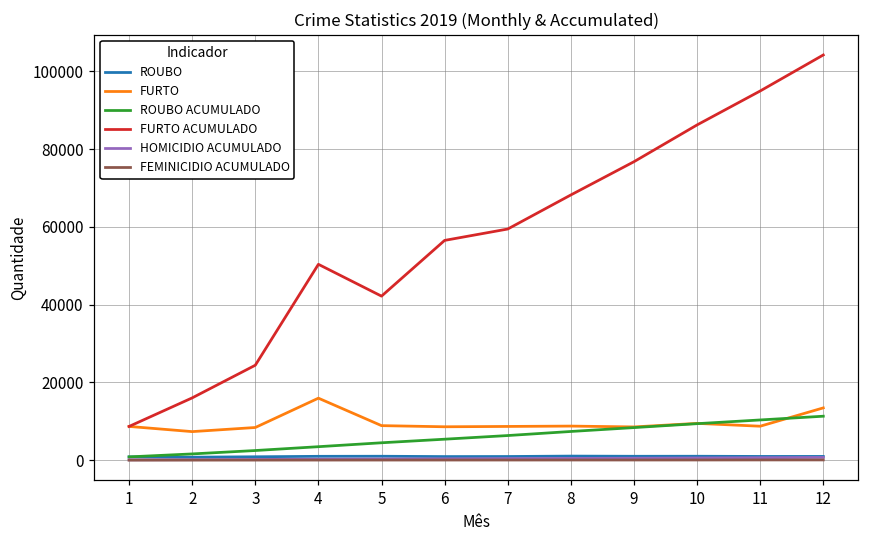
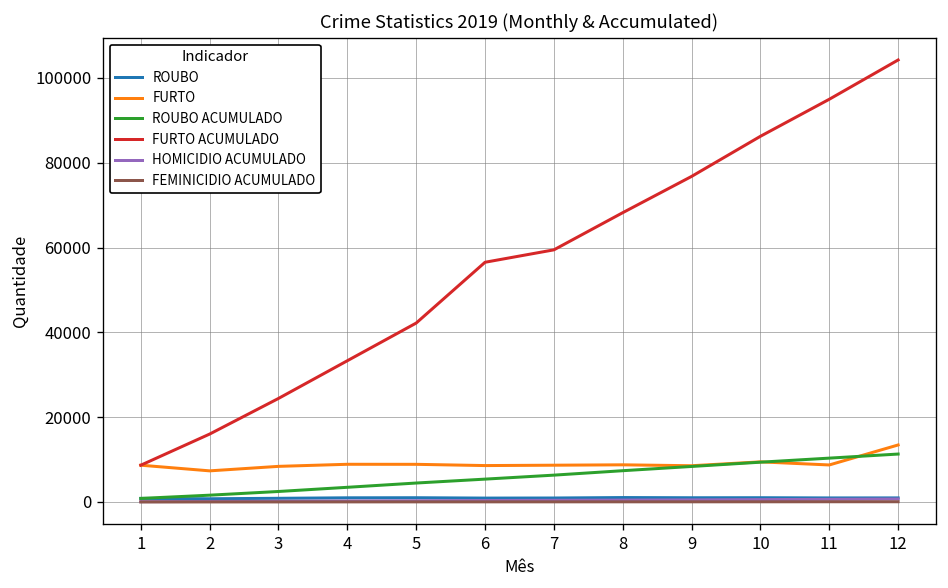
FURTO, 4: 16000 -> 9000
FURTO ACUMULADO, 4: 50000 -> 33000
